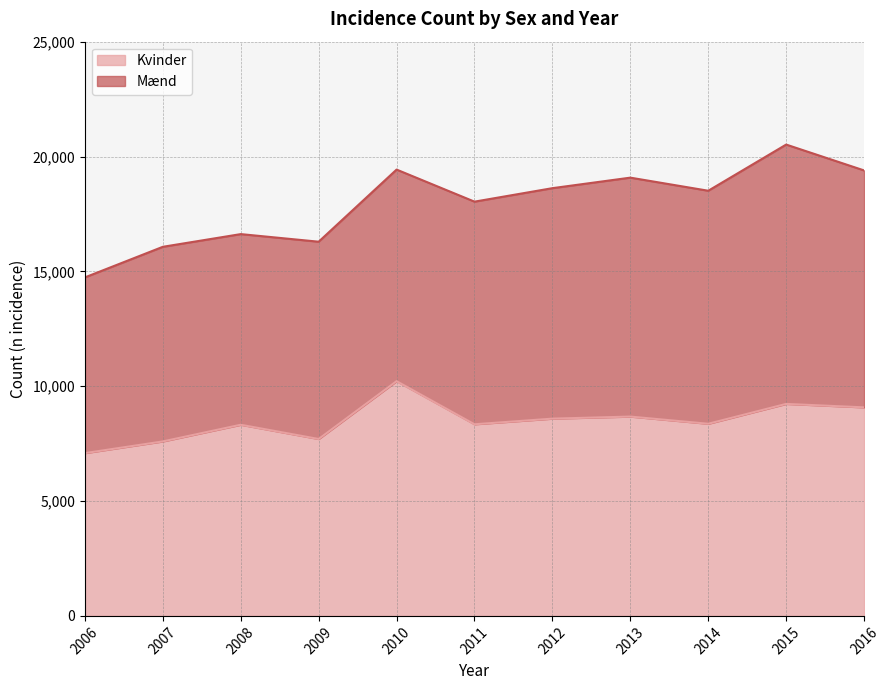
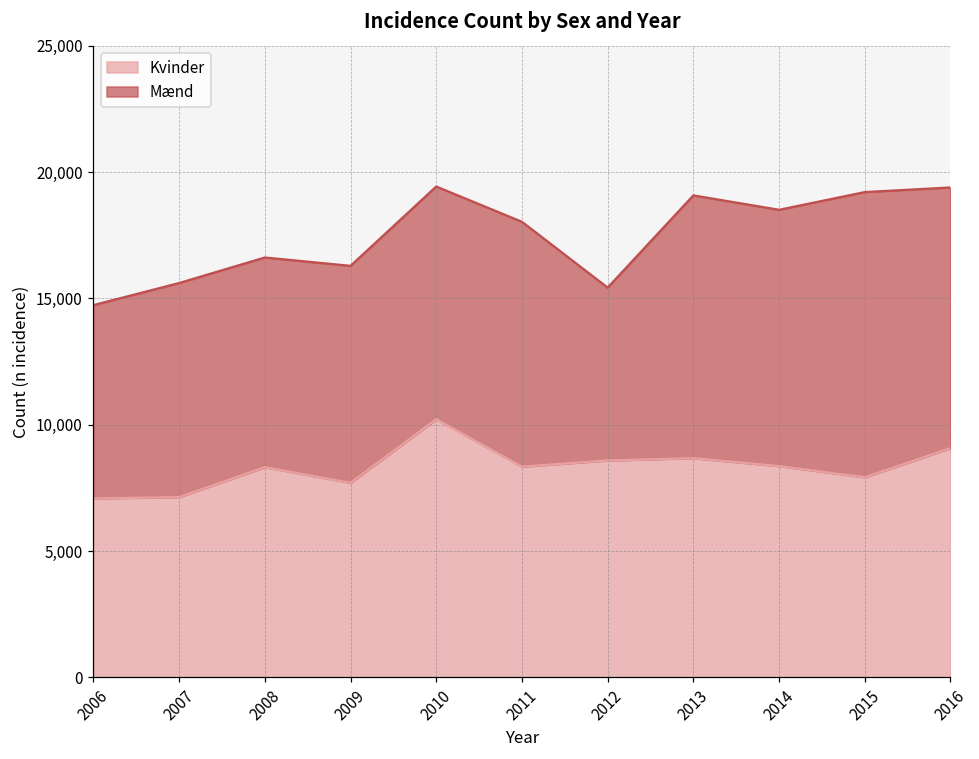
Kvinder, 2007: 7,600 -> 7,100
Mænd, 2012: 10,000 -> 6,800
Kvinder, 2015: 9,200 -> 7,900
